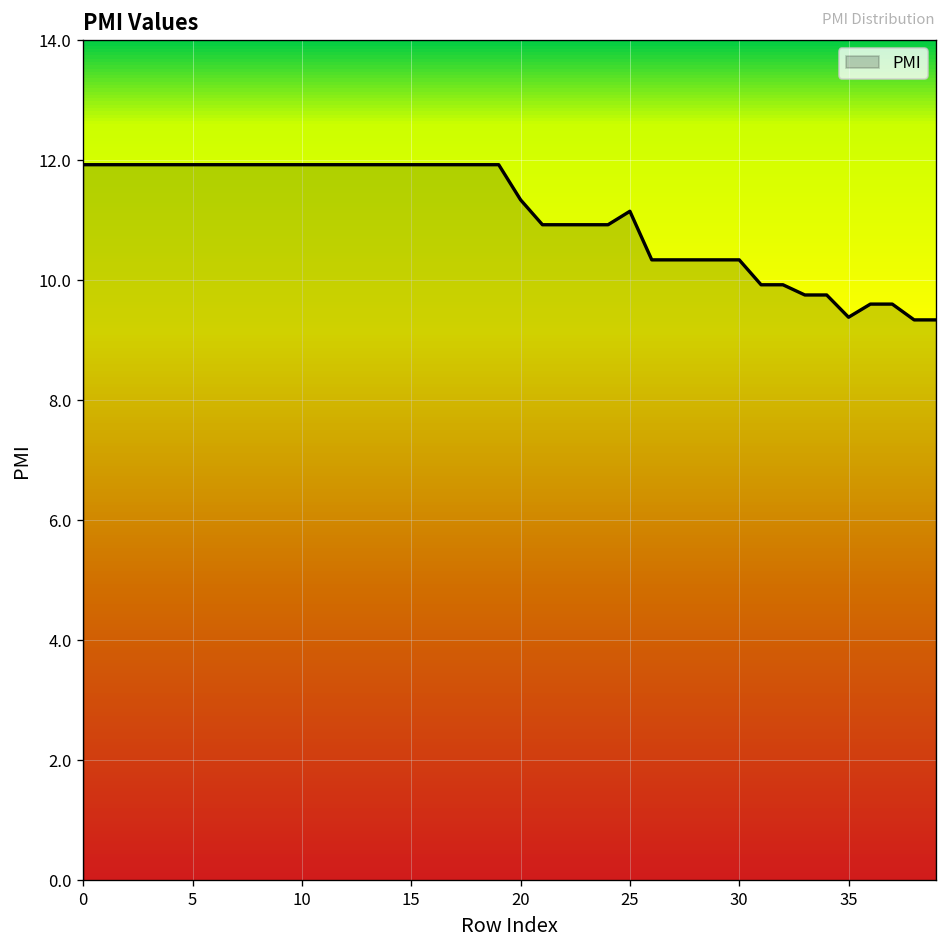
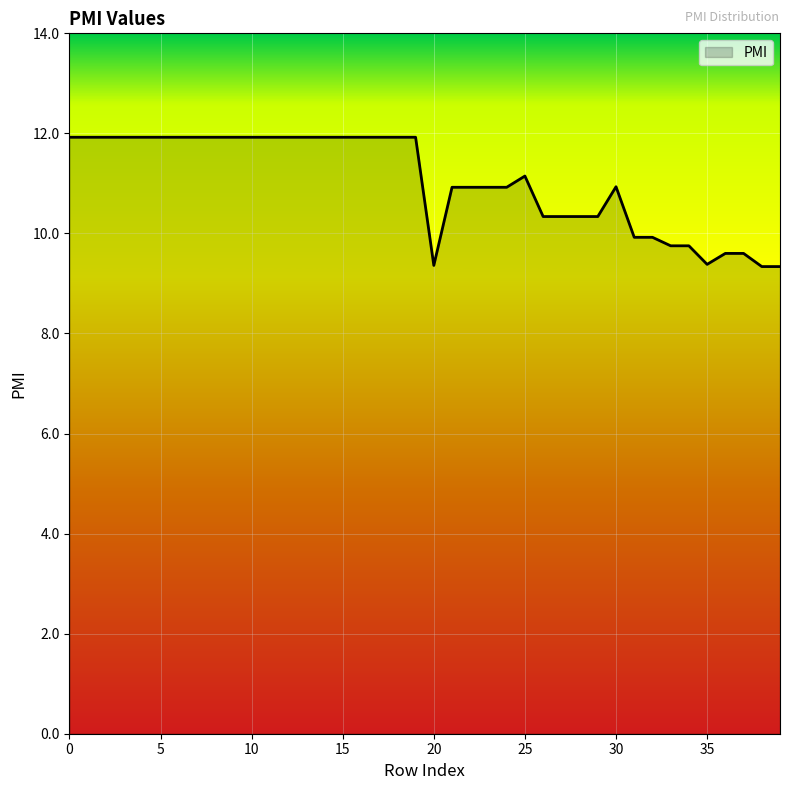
20: 11.3 -> 9.4
30: 10.3 -> 10.9
